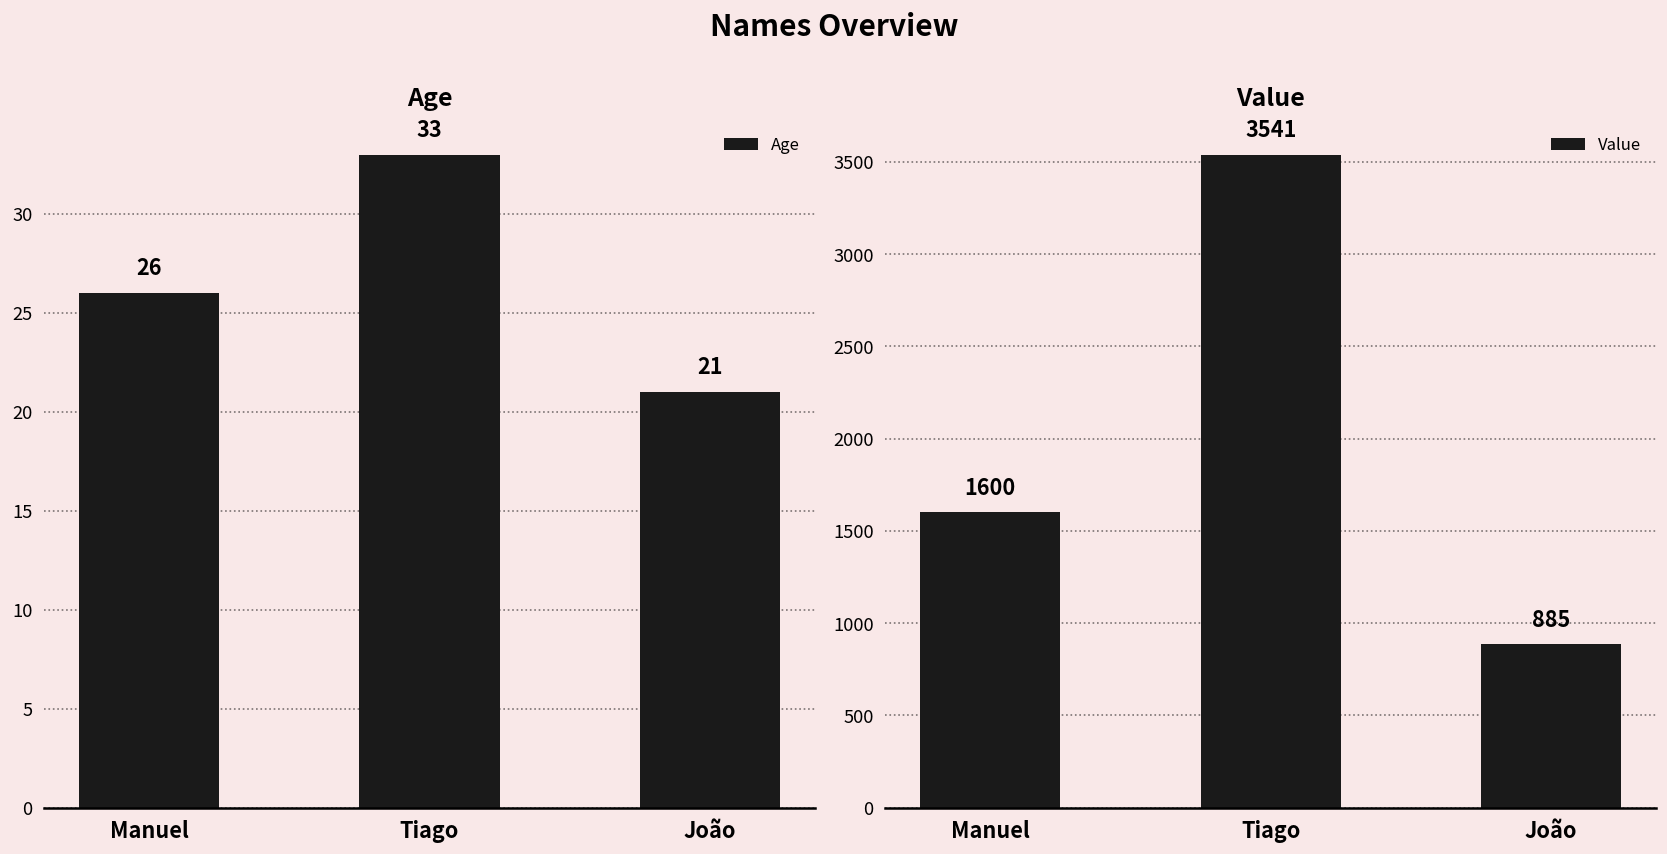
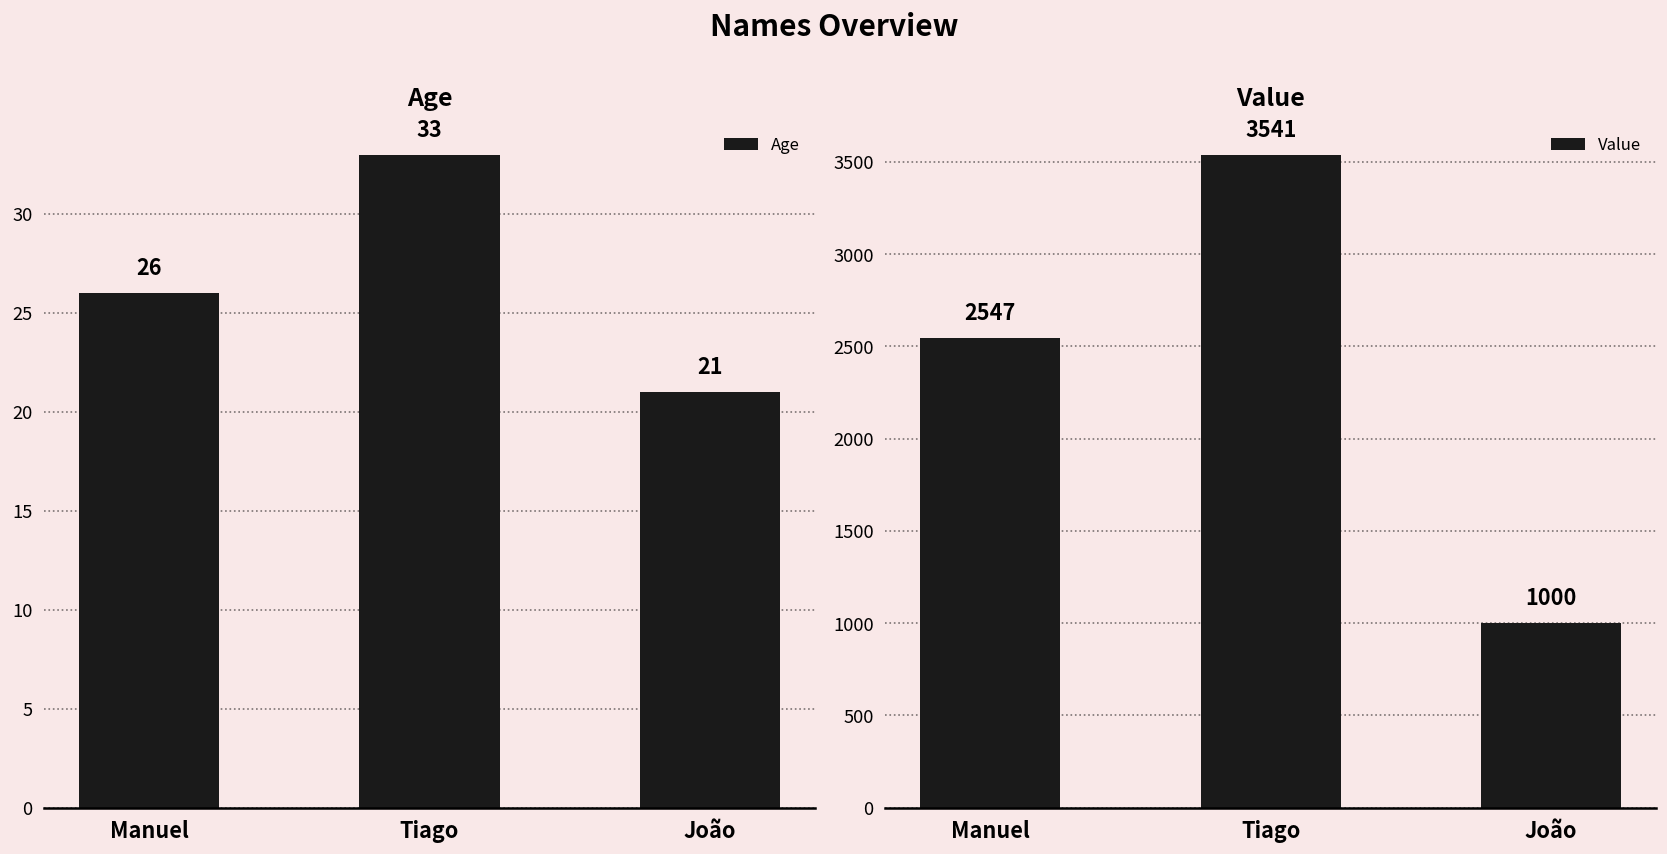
Value, Manuel: 1600 -> 2547
Value, João: 885 -> 1000
